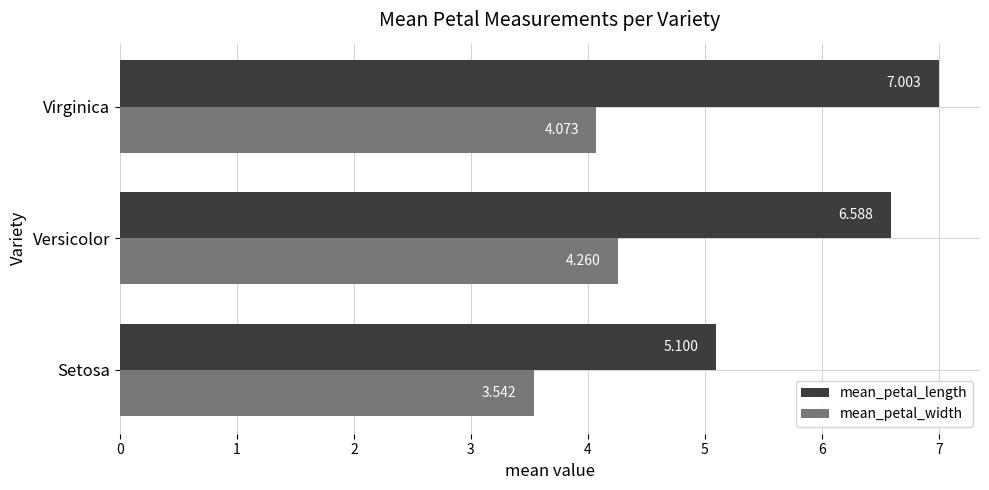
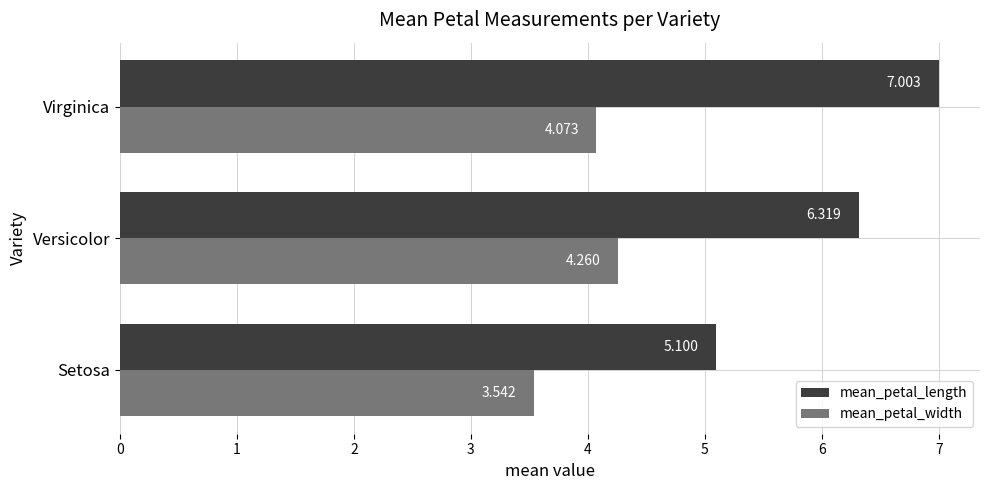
mean_petal_length, Versicolor: 6.588 -> 6.319
